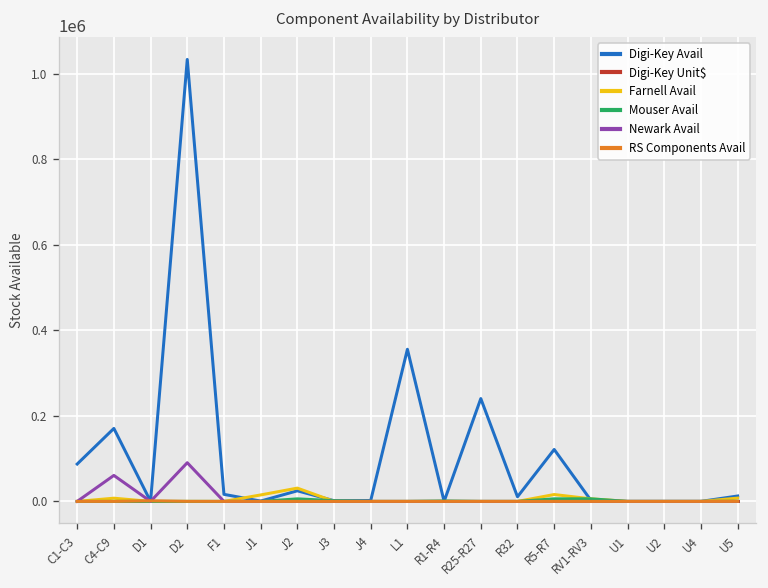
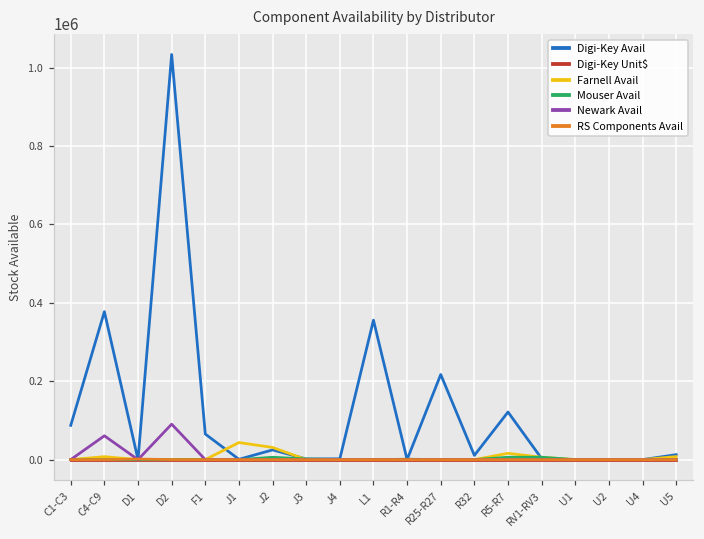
Digi-Key Avail, C4-C9: 170000 -> 380000
Digi-Key Avail, F1: 20000 -> 70000
Farnell Avail, J1: 20000 -> 40000
Digi-Key Avail, R25-R27: 240000 -> 220000
